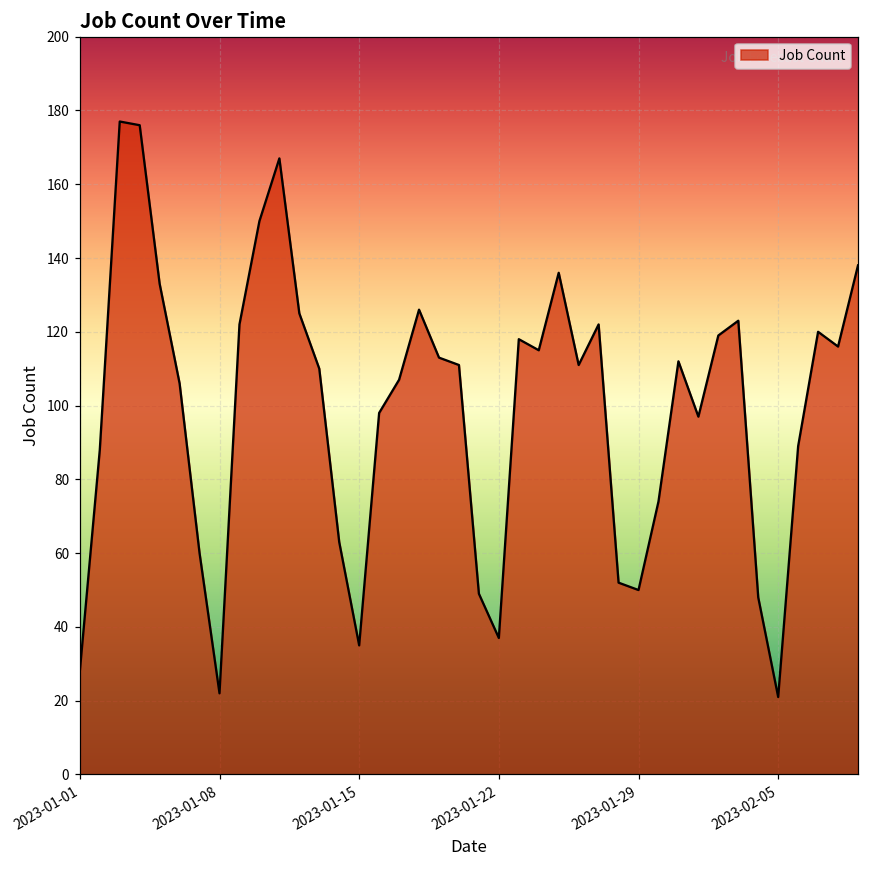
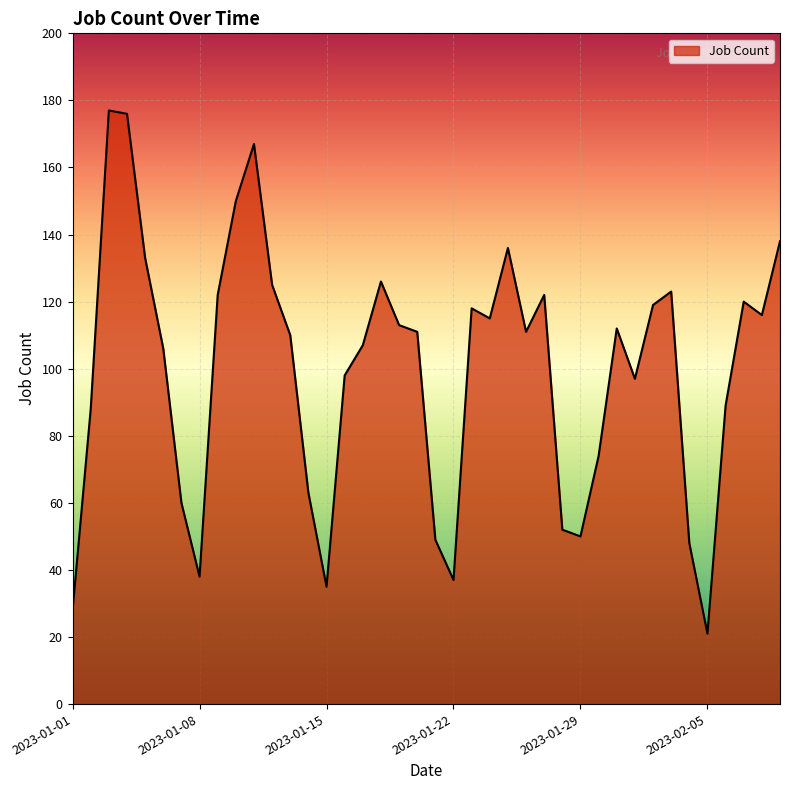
2023-01-08: 22 -> 38
